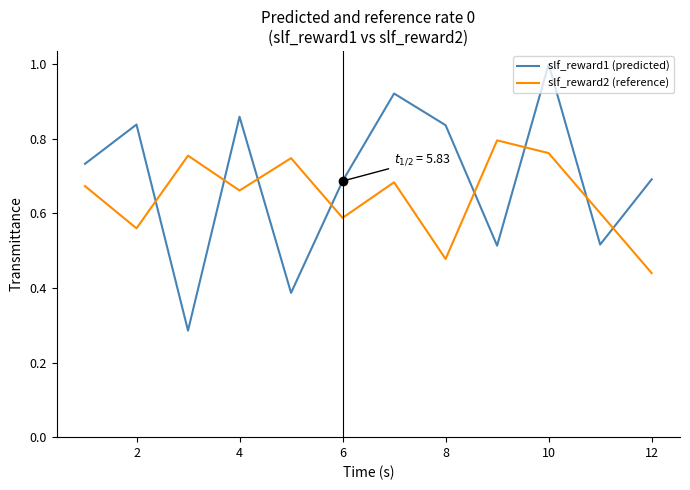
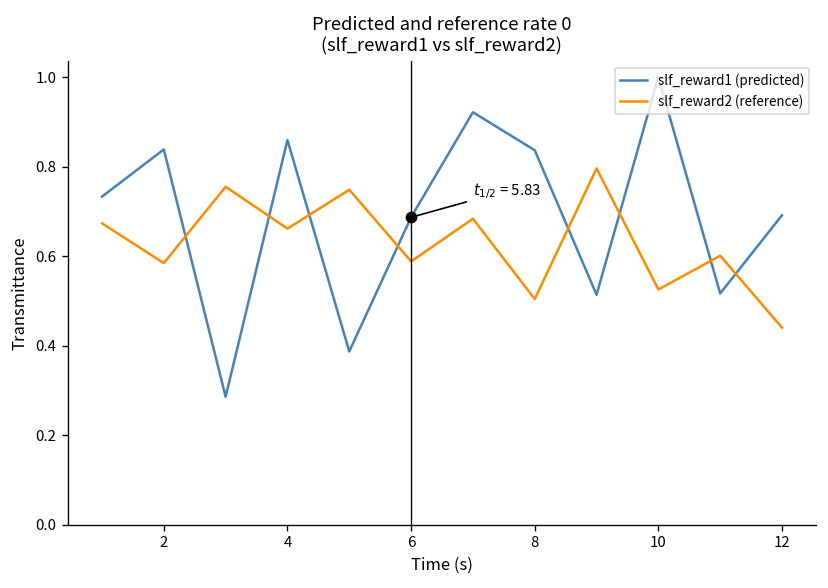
slf_reward2 (reference), 2: 0.56 -> 0.58
slf_reward2 (reference), 8: 0.48 -> 0.50
slf_reward2 (reference), 10: 0.76 -> 0.53
